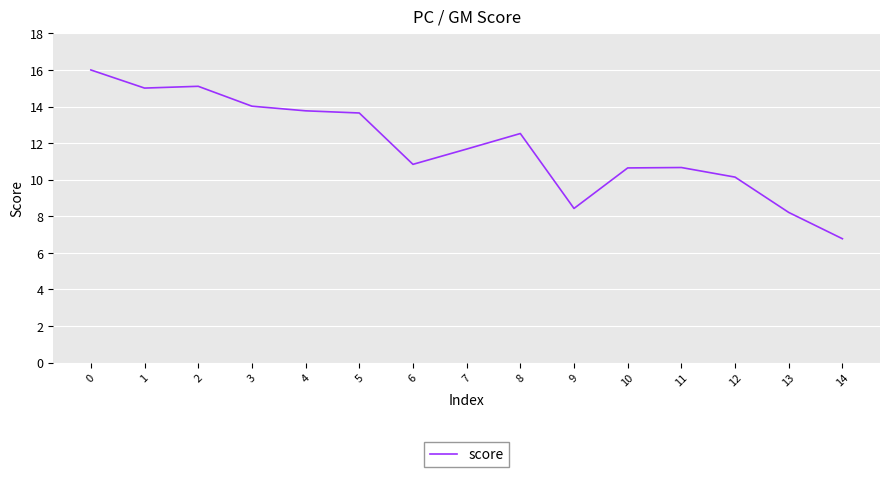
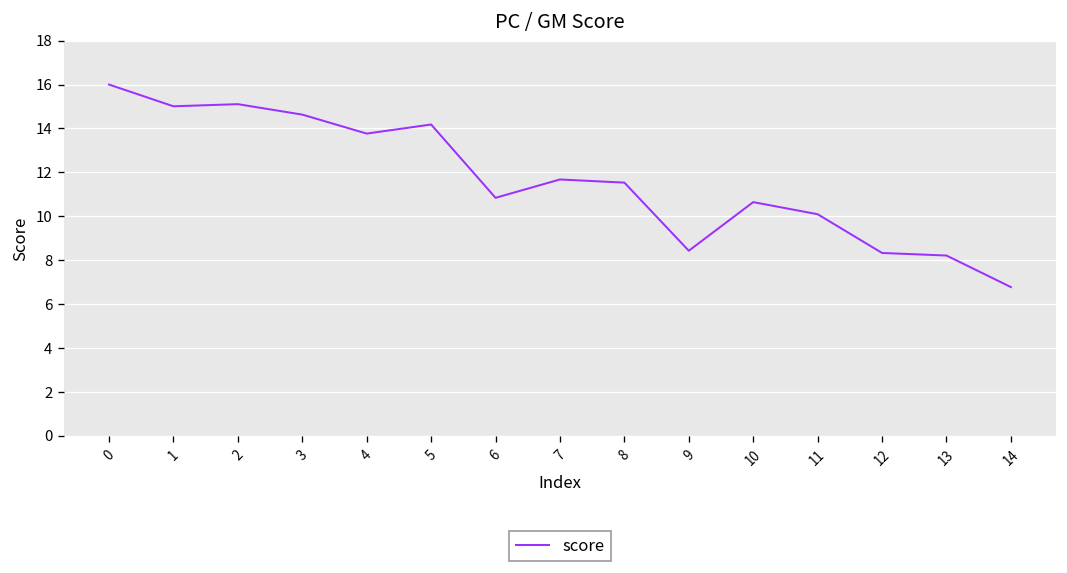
3: 14.0 -> 14.6
5: 13.6 -> 14.2
8: 12.5 -> 11.5
11: 10.7 -> 10.1
12: 10.1 -> 8.3
